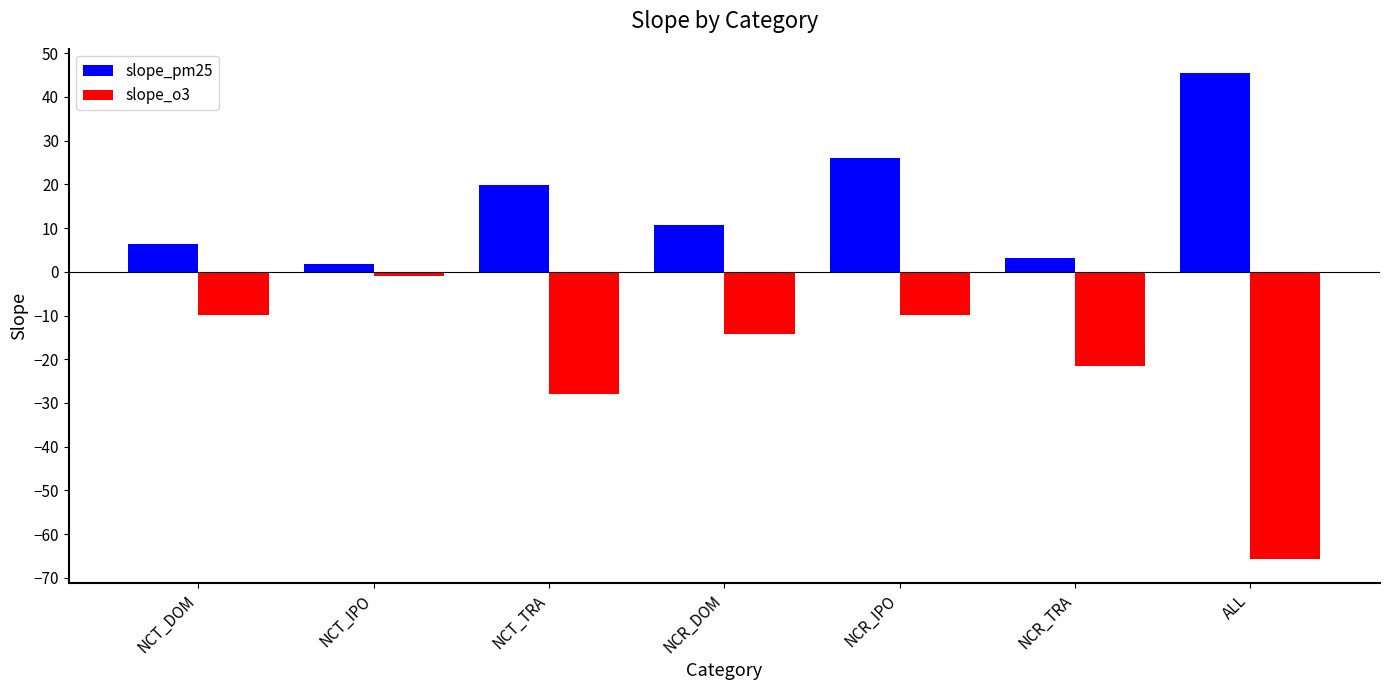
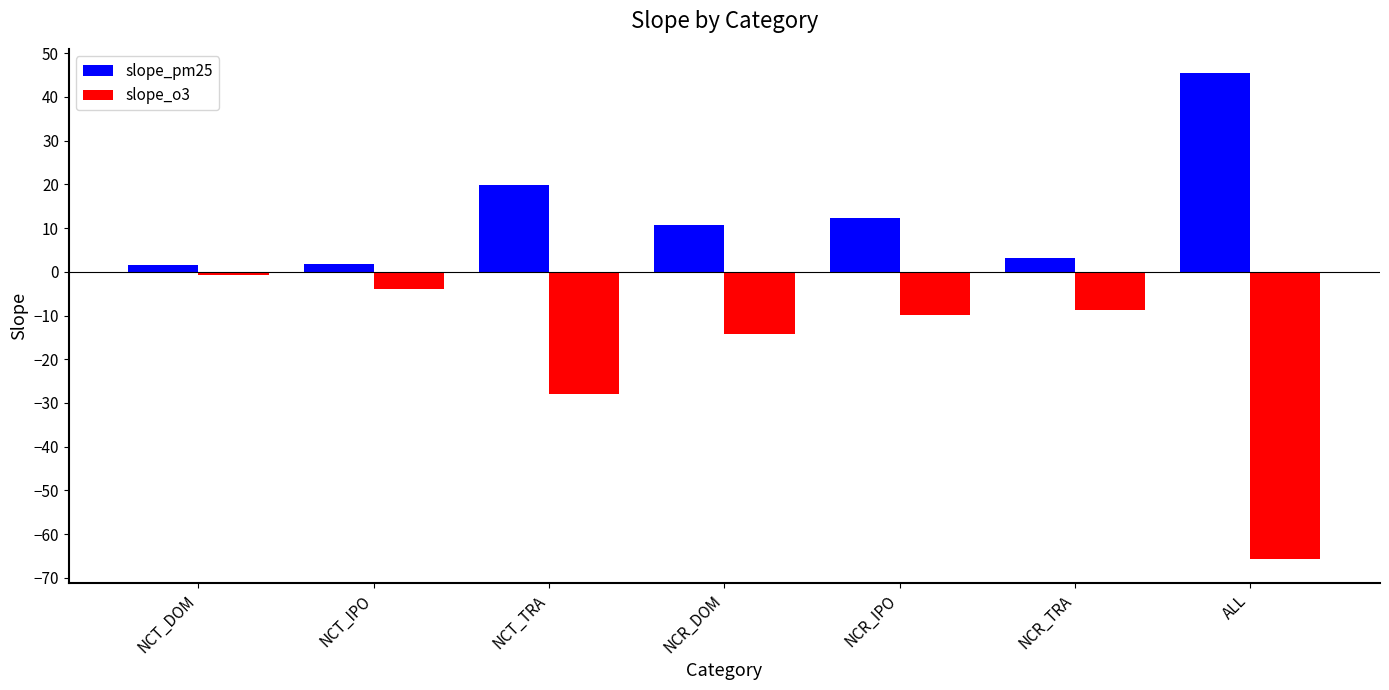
slope_pm25, NCT_DOM: 6 -> 2
slope_o3, NCT_DOM: -10 -> -1
slope_o3, NCT_IPO: -1 -> -4
slope_pm25, NCR_IPO: 26 -> 12
slope_o3, NCR_TRA: -22 -> -9
